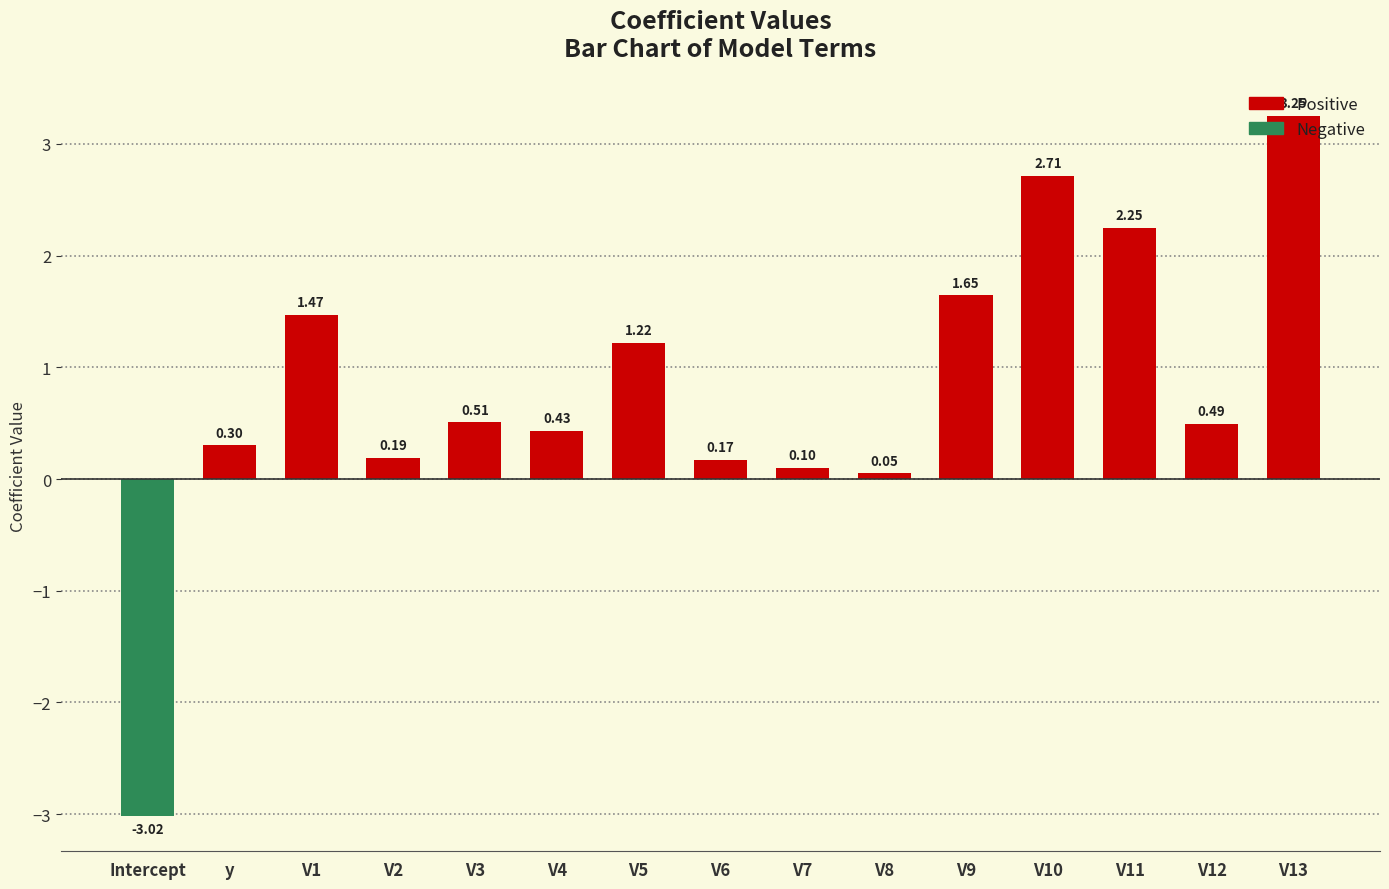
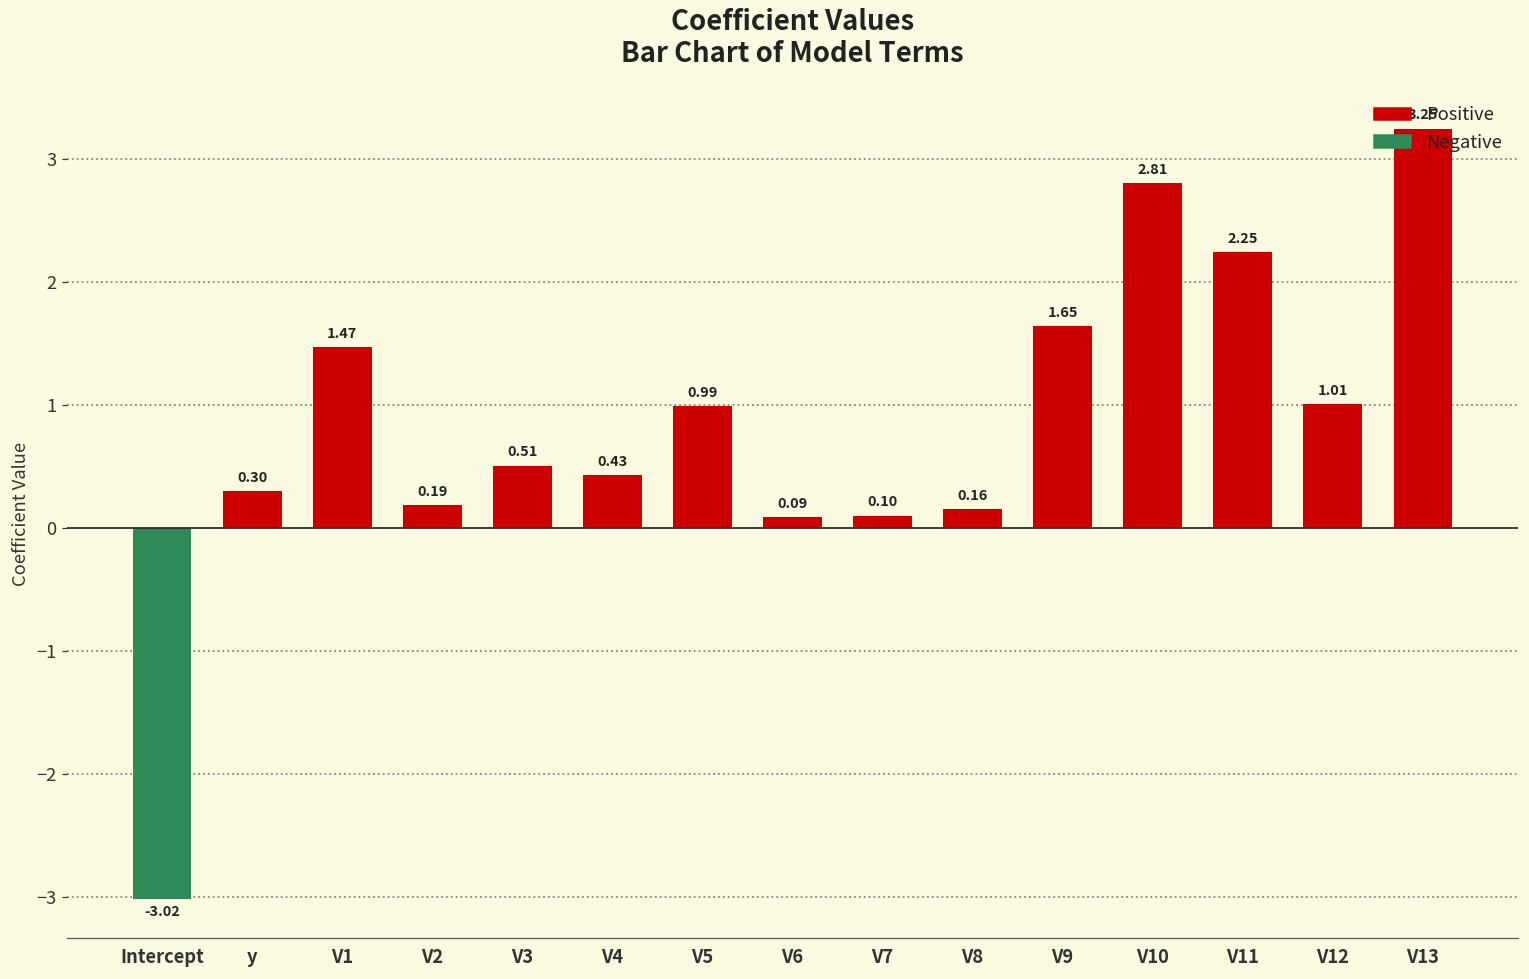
V5: 1.22 -> 0.99
V6: 0.17 -> 0.09
V8: 0.05 -> 0.16
V10: 2.71 -> 2.81
V12: 0.49 -> 1.01
